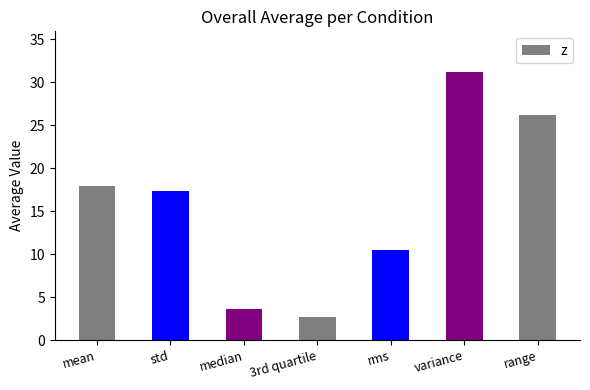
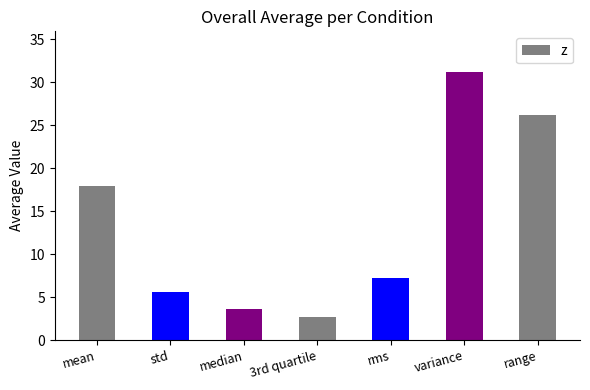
std: 17 -> 6
rms: 10 -> 7
